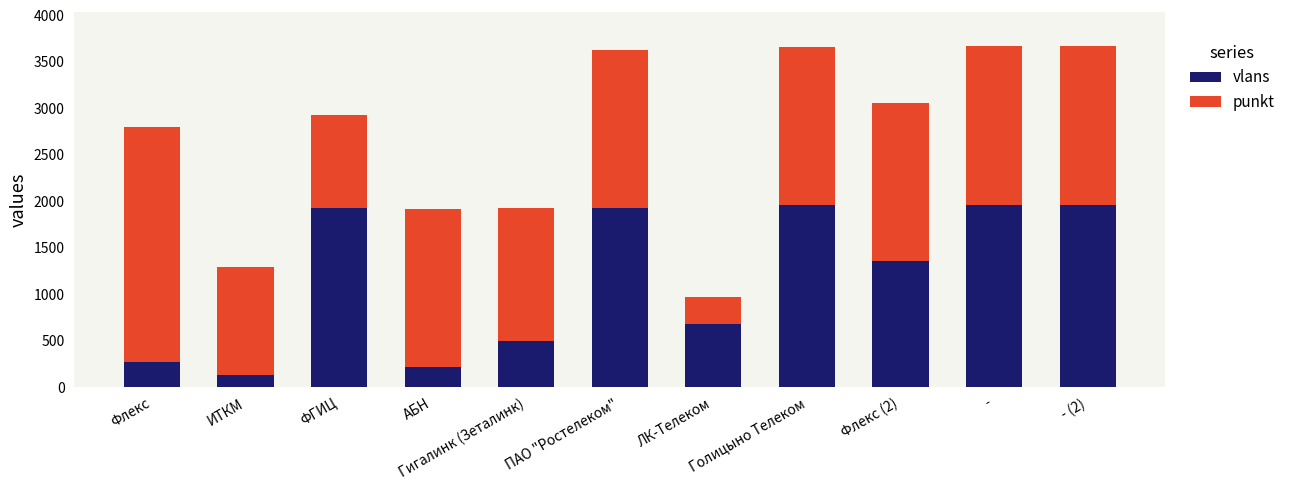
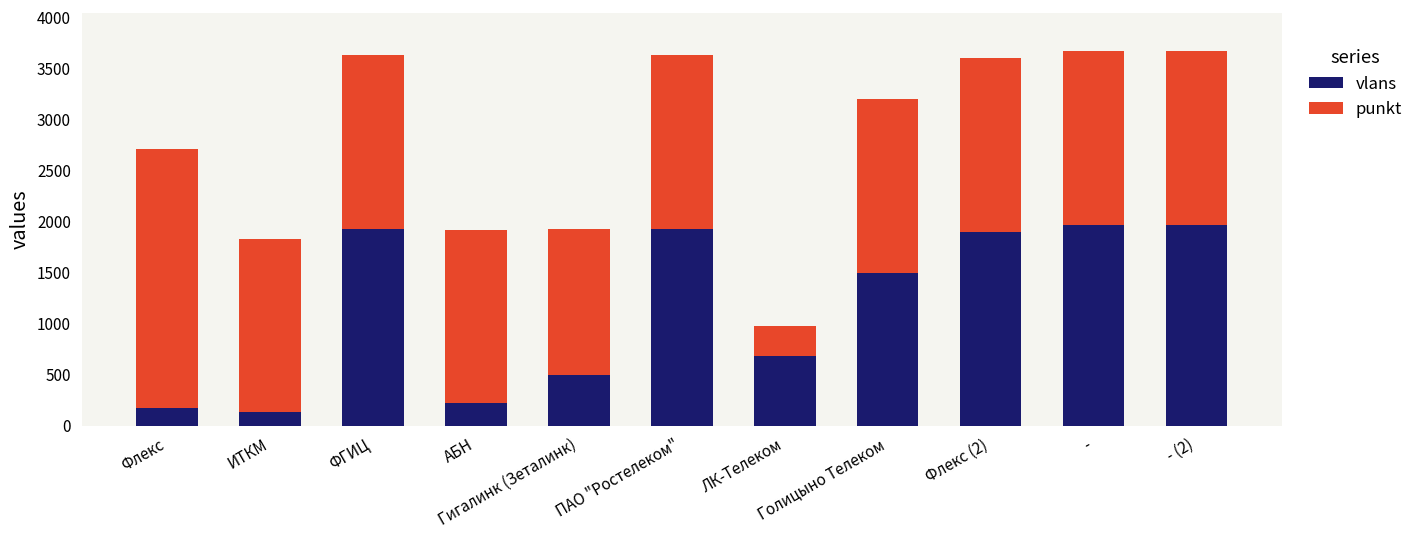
vlans, Флекс: 300 -> 200
punkt, ИТКМ: 1200 -> 1700
punkt, ФГИЦ: 1000 -> 1700
vlans, Голицыно Телеком: 2000 -> 1500
vlans, Флекс (2): 1400 -> 1900
